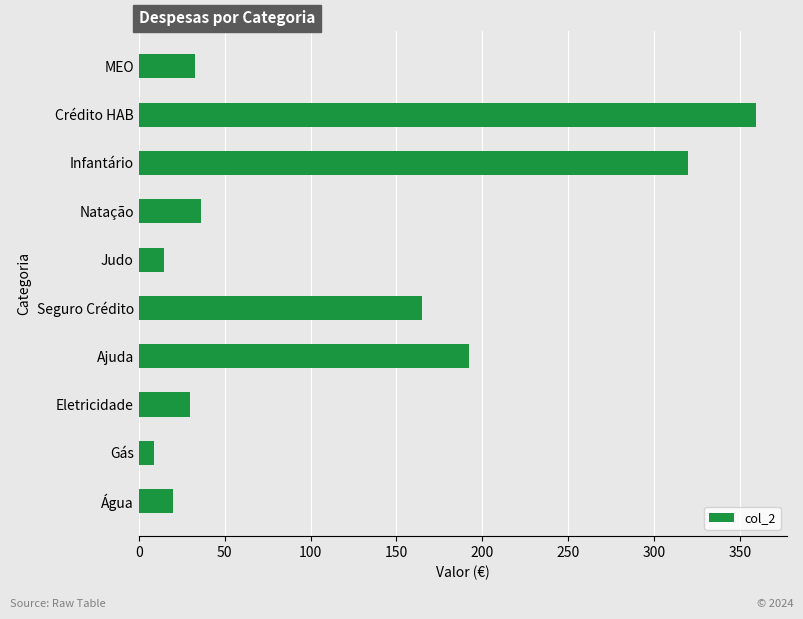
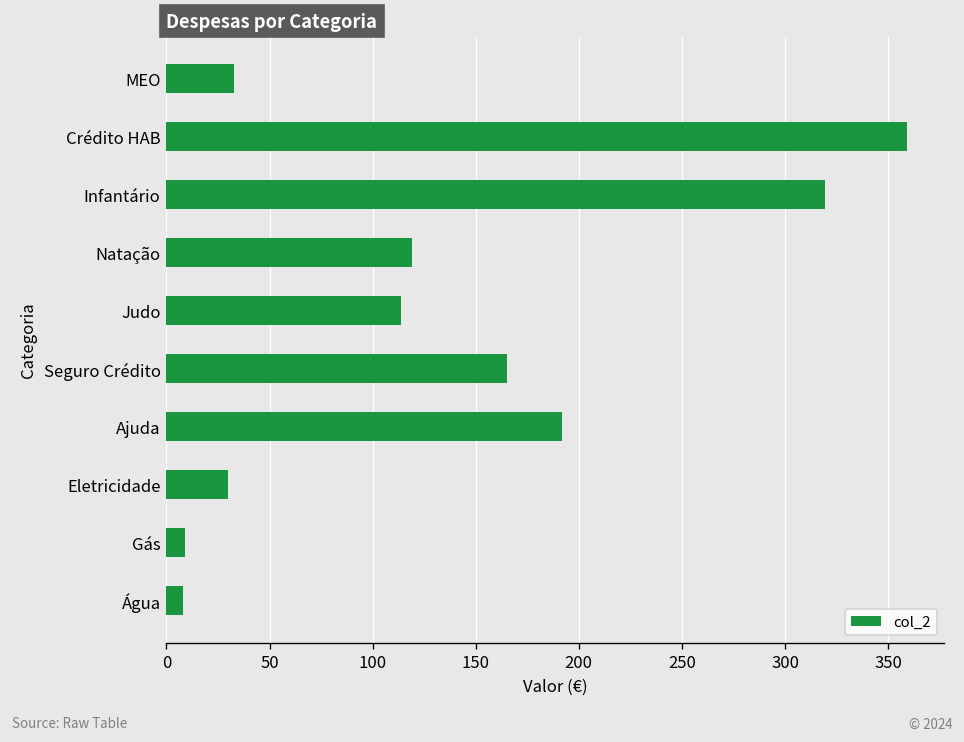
Natação: 36 -> 119
Judo: 15 -> 114
Água: 20 -> 8
